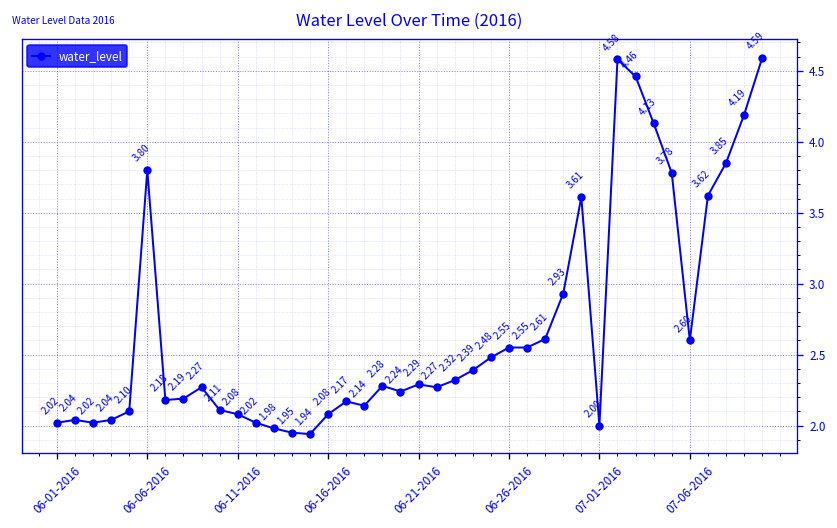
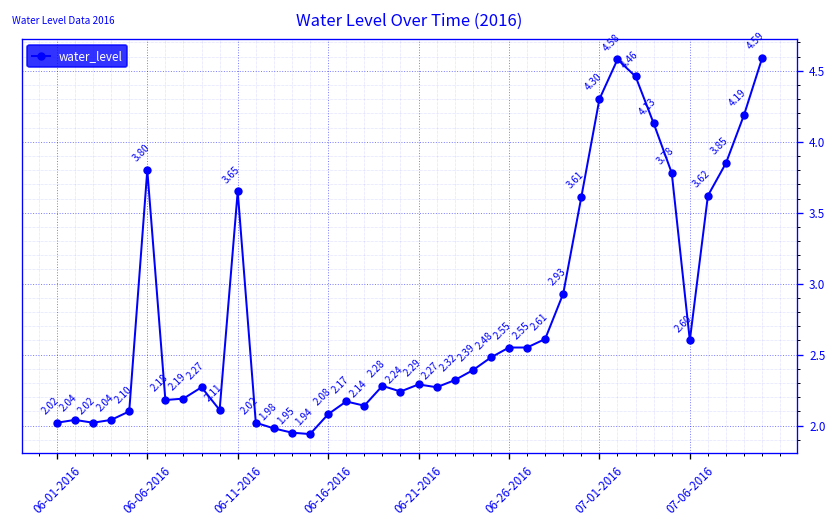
06-11-2016: 2.08 -> 3.65
07-01-2016: 2.00 -> 4.30
